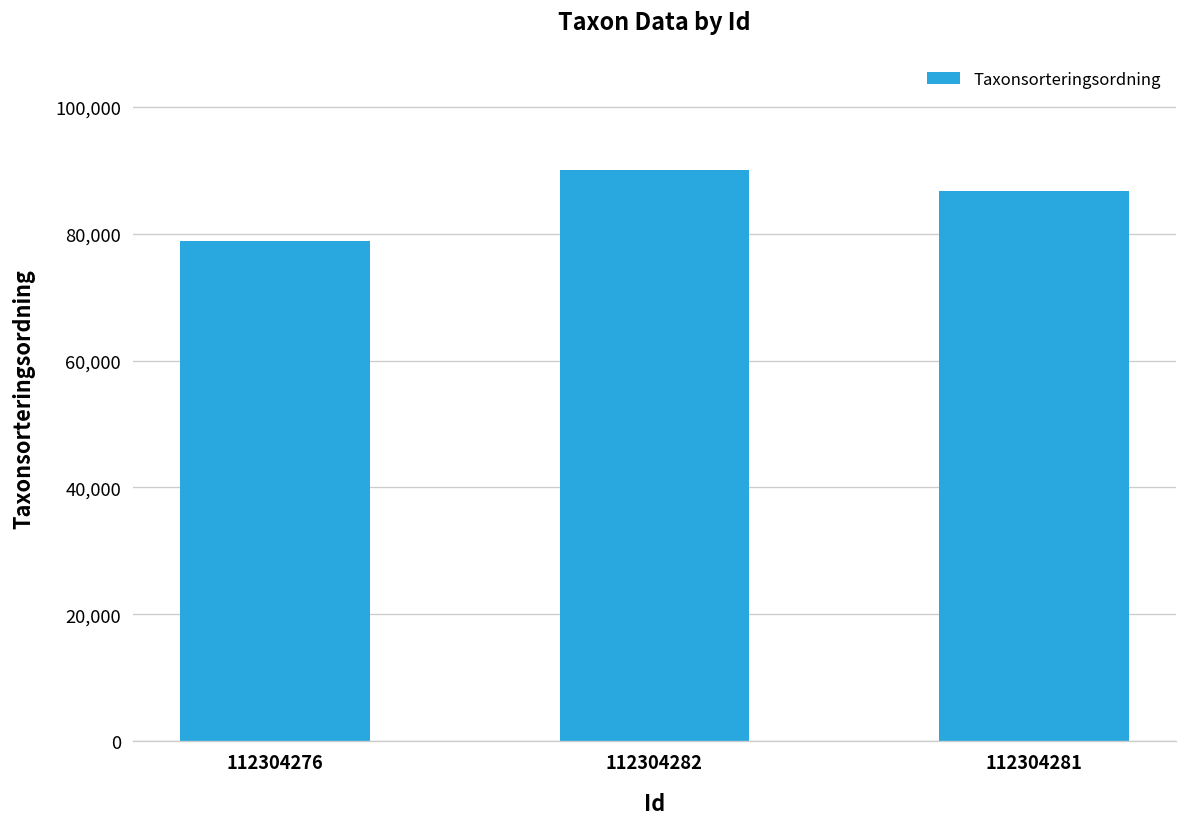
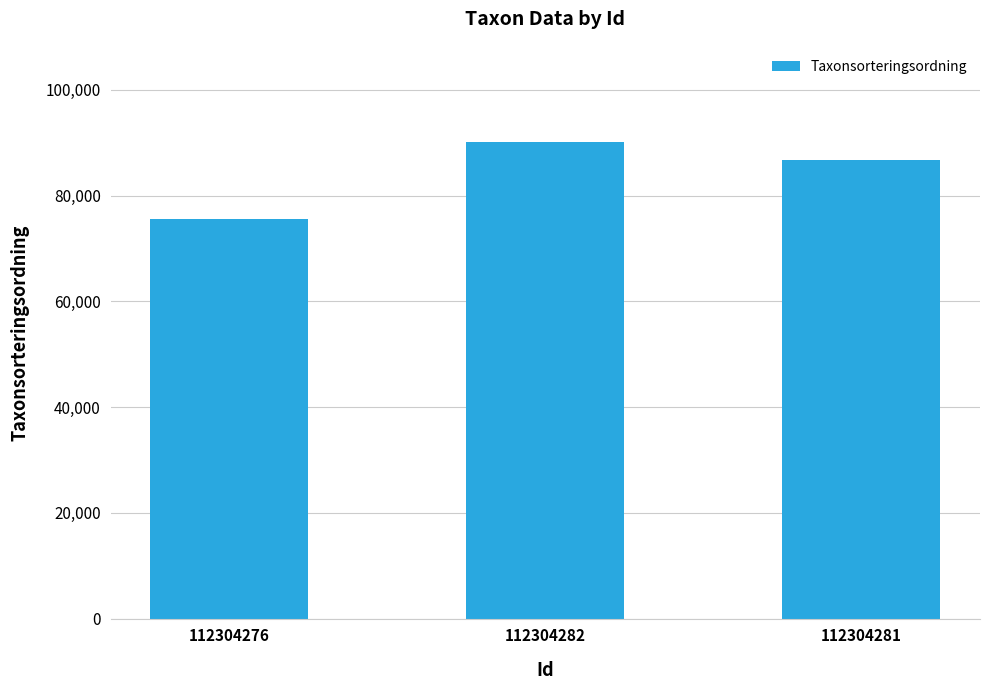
112304276: 79,000 -> 76,000
